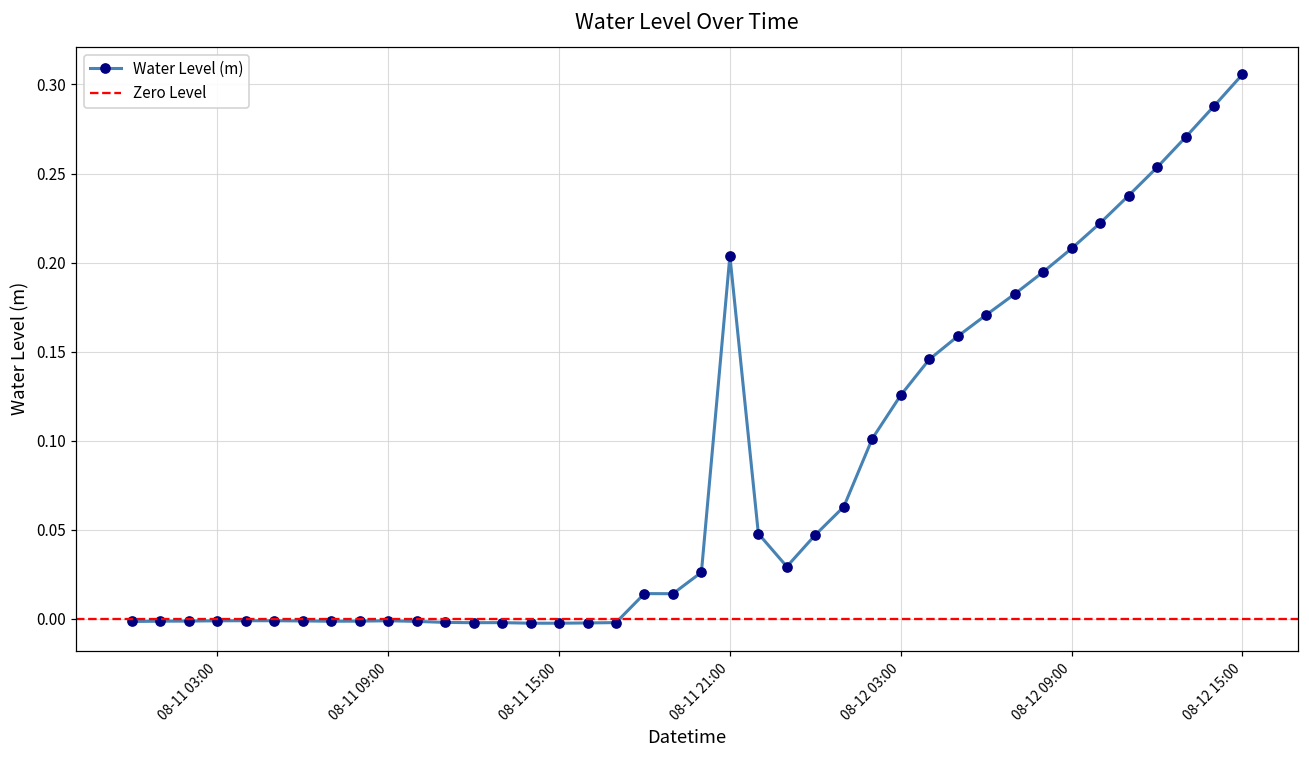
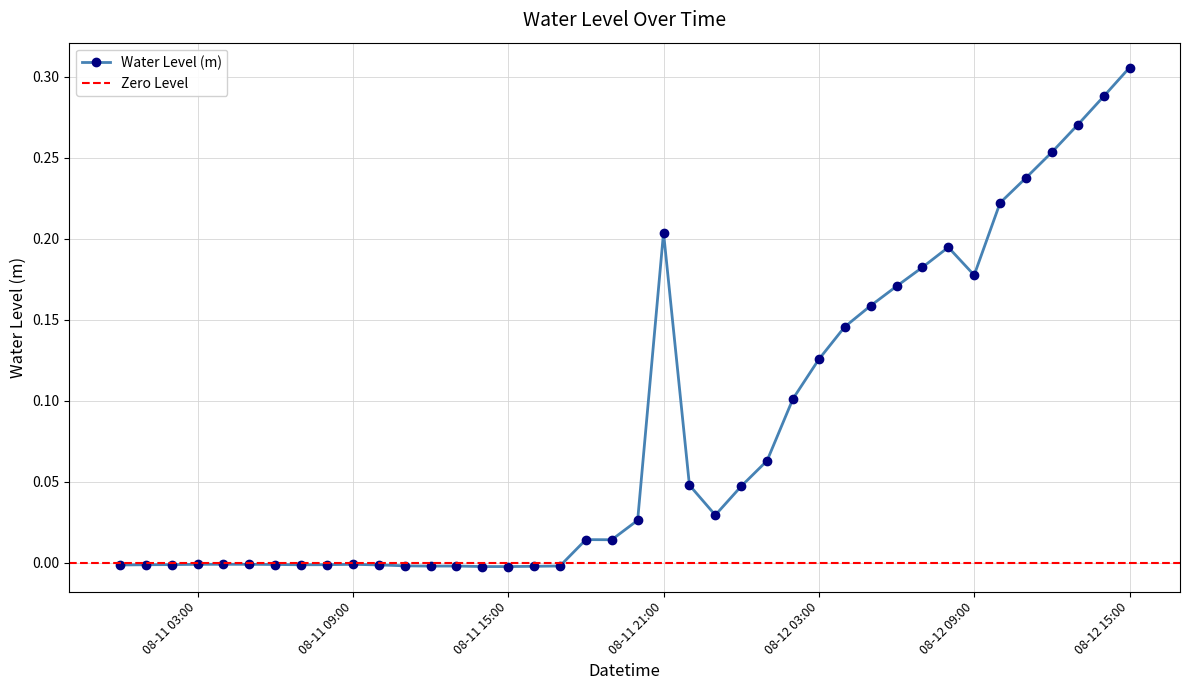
08-12 09:00: 0.208 -> 0.178
